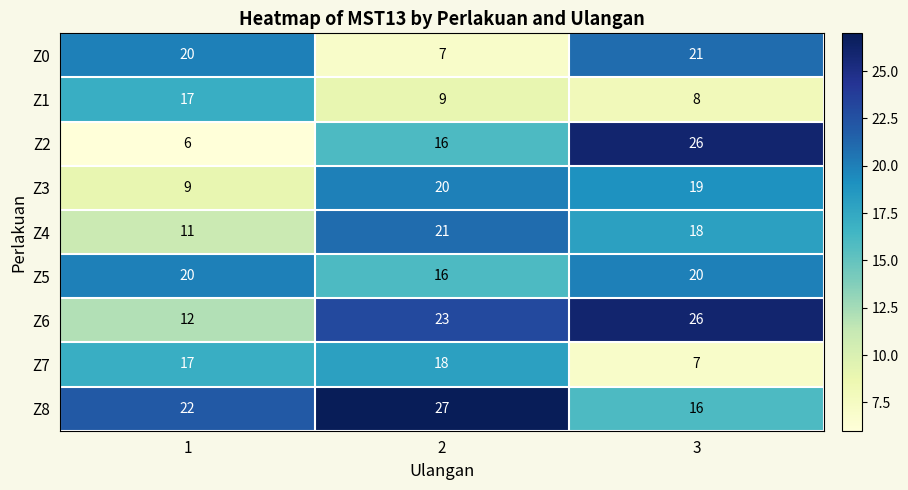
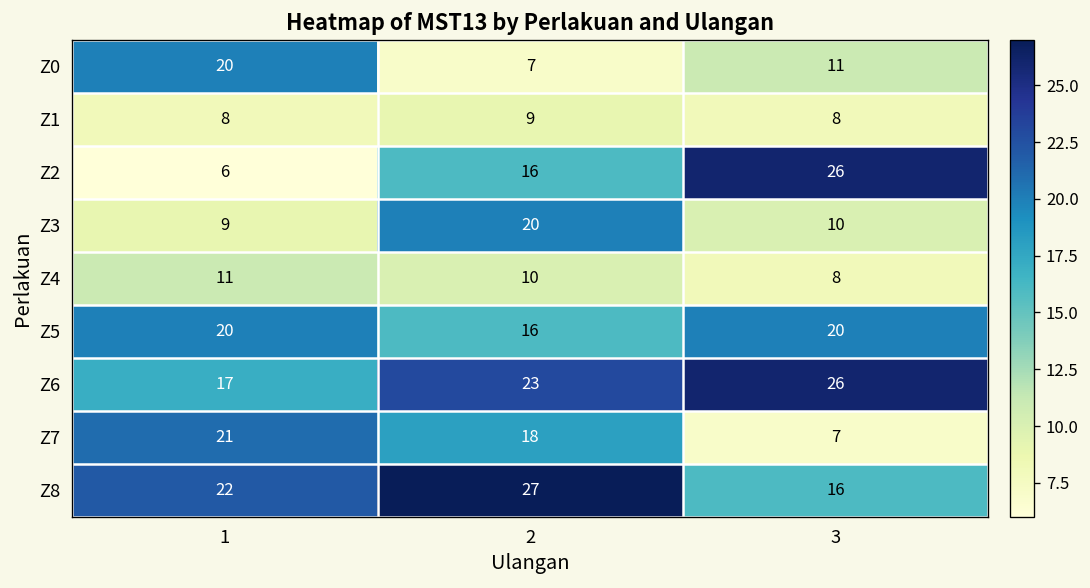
Z0, 3: 21 -> 11
Z1, 1: 17 -> 8
Z3, 3: 19 -> 10
Z4, 2: 21 -> 10
Z4, 3: 18 -> 8
Z6, 1: 12 -> 17
Z7, 1: 17 -> 21
